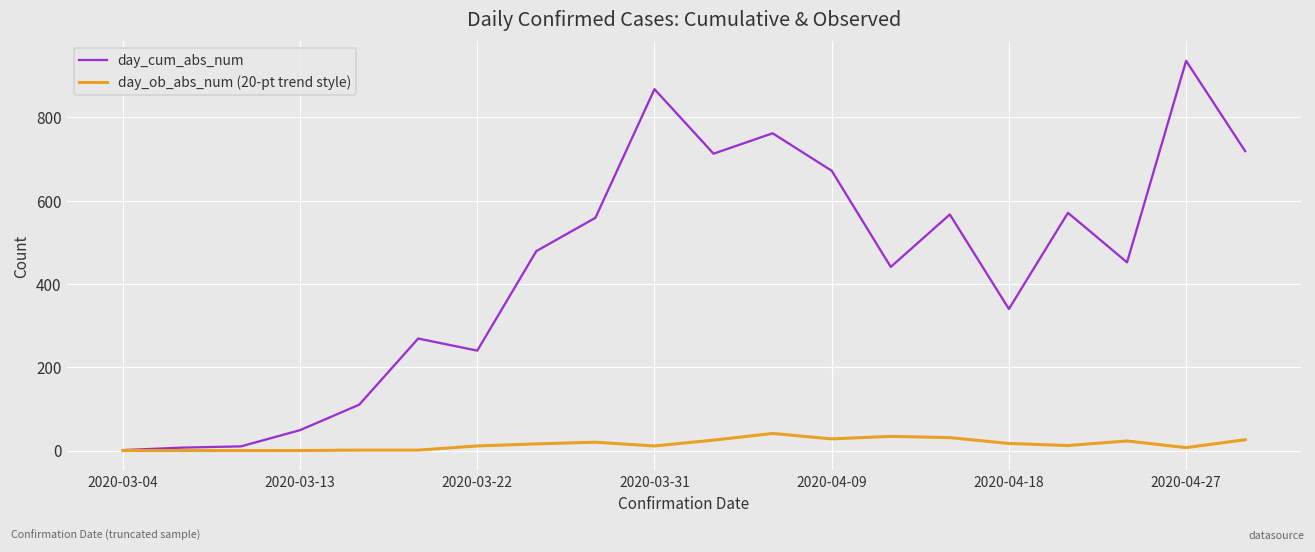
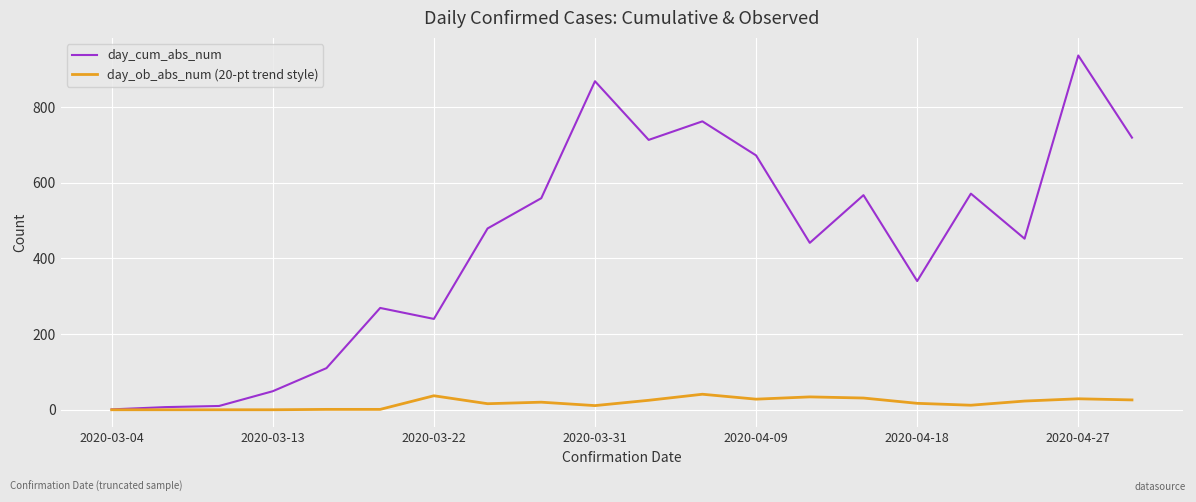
day_ob_abs_num (20-pt trend style), 2020-03-22: 10 -> 40
day_ob_abs_num (20-pt trend style), 2020-04-27: 10 -> 30
